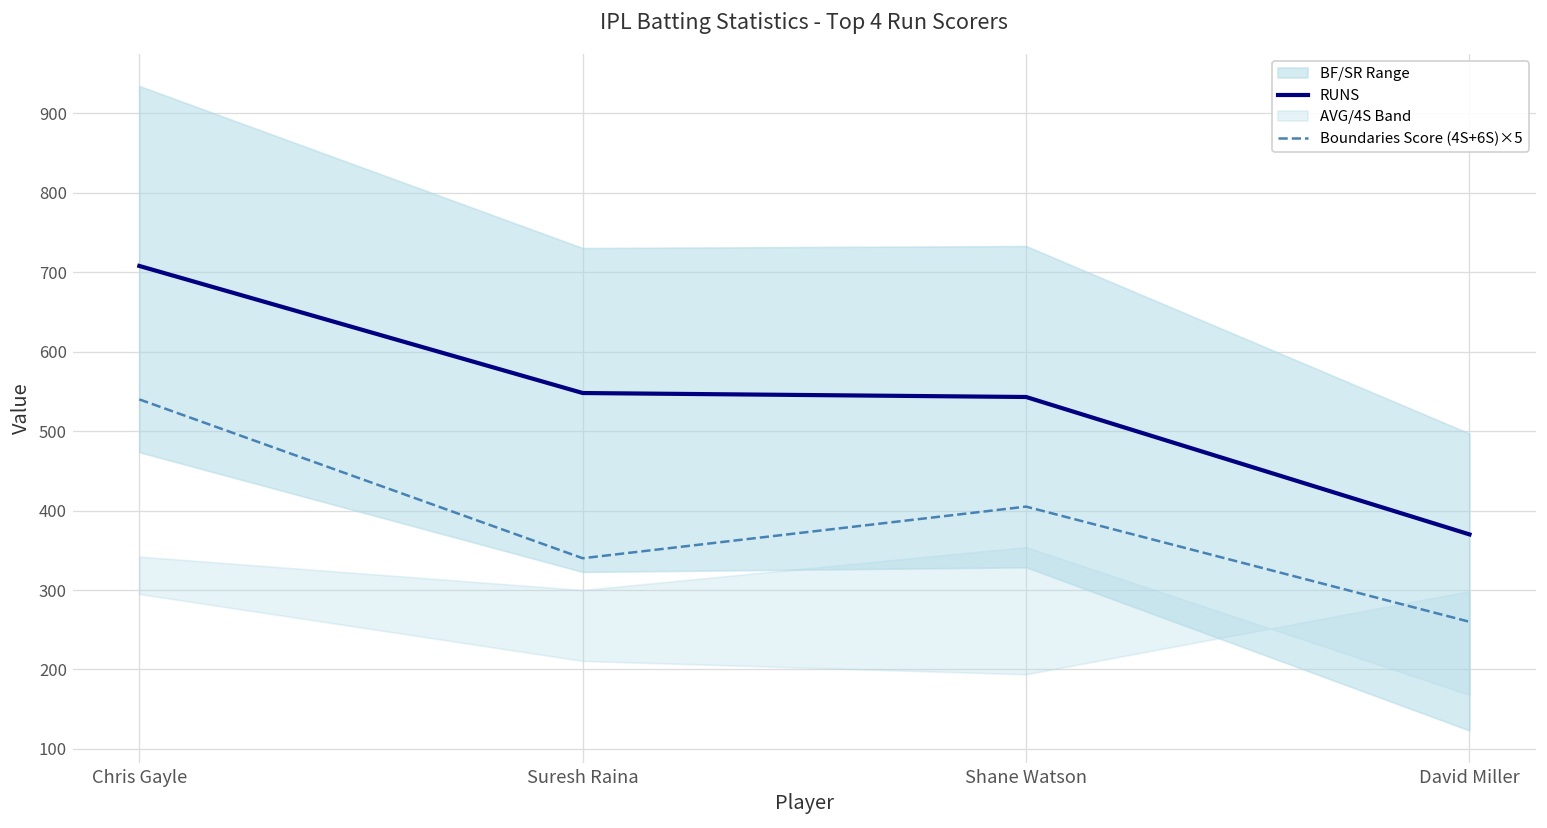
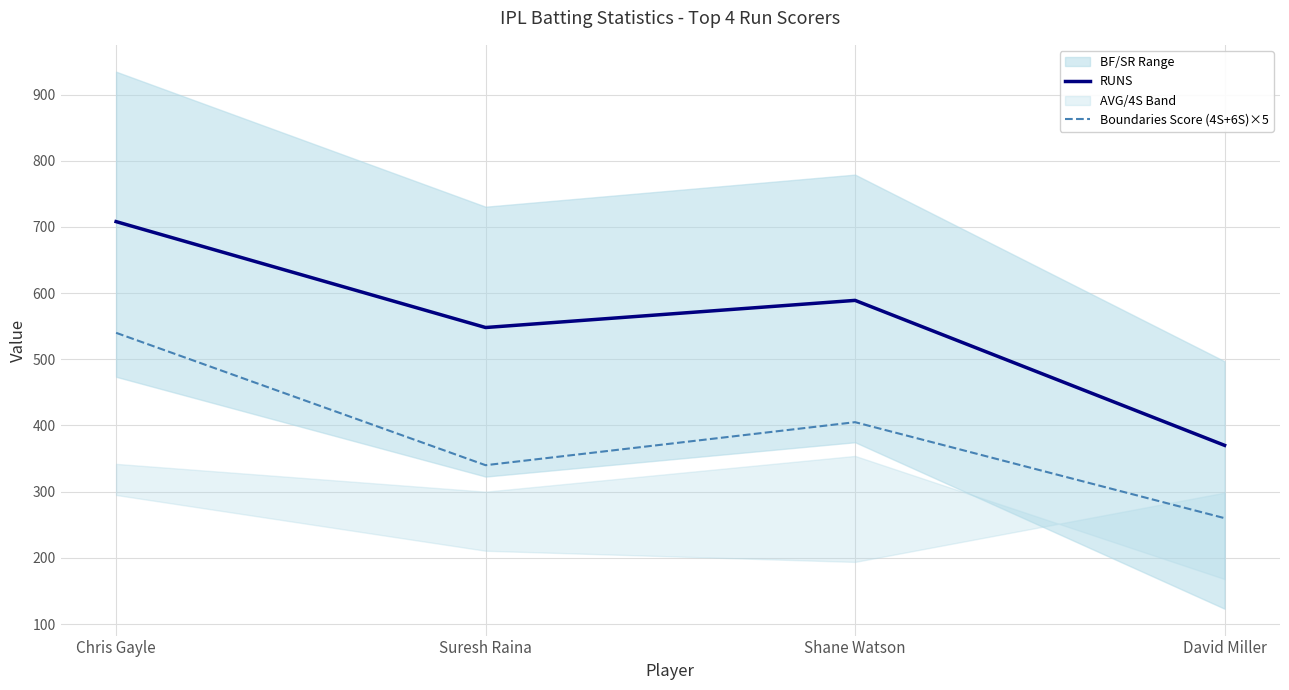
RUNS, Shane Watson: 540 -> 590
